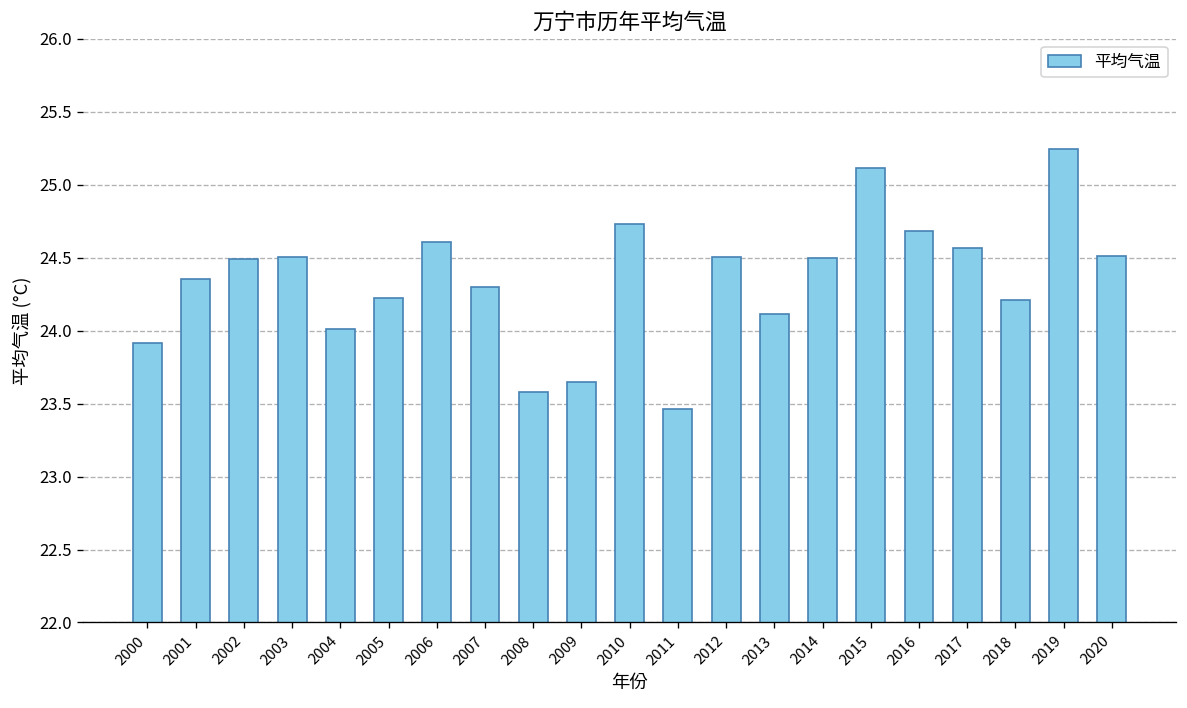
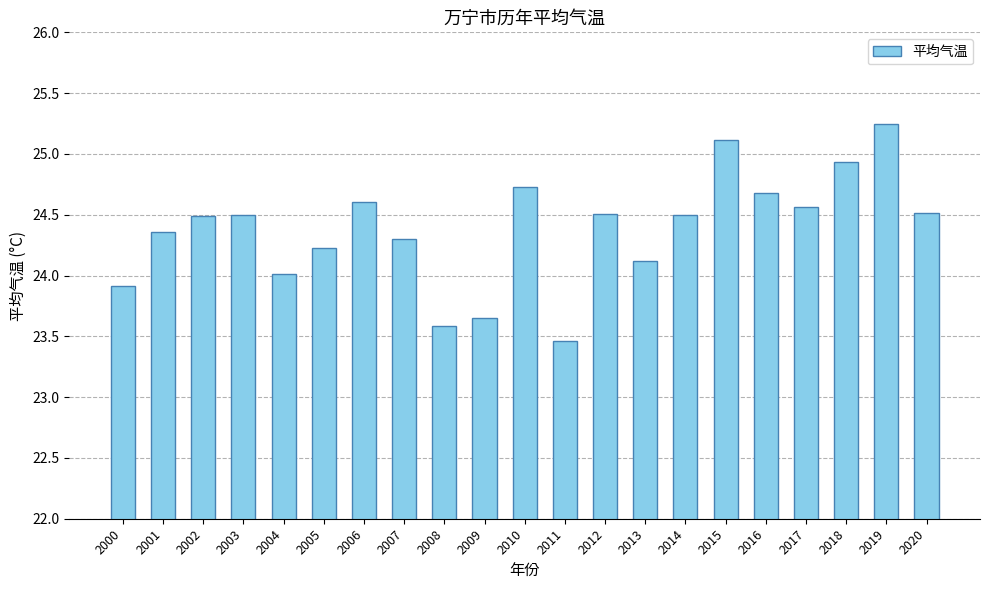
2018: 24.21 -> 24.94
